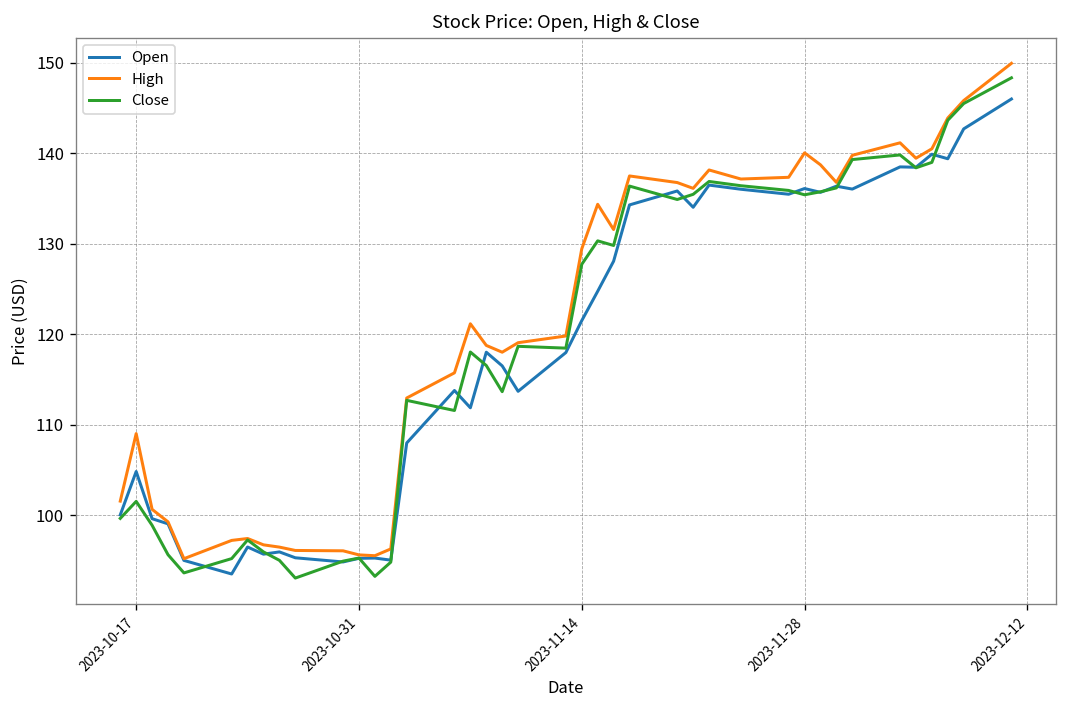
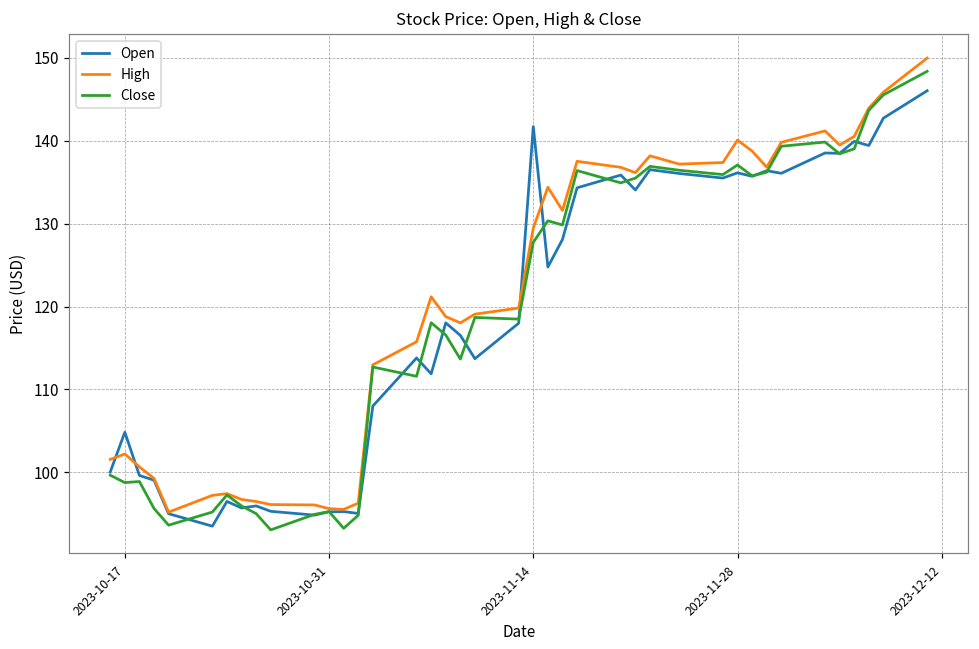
High, 2023-10-17: 109 -> 102
Close, 2023-10-17: 102 -> 99
Open, 2023-11-14: 122 -> 142
Close, 2023-11-28: 135 -> 137
